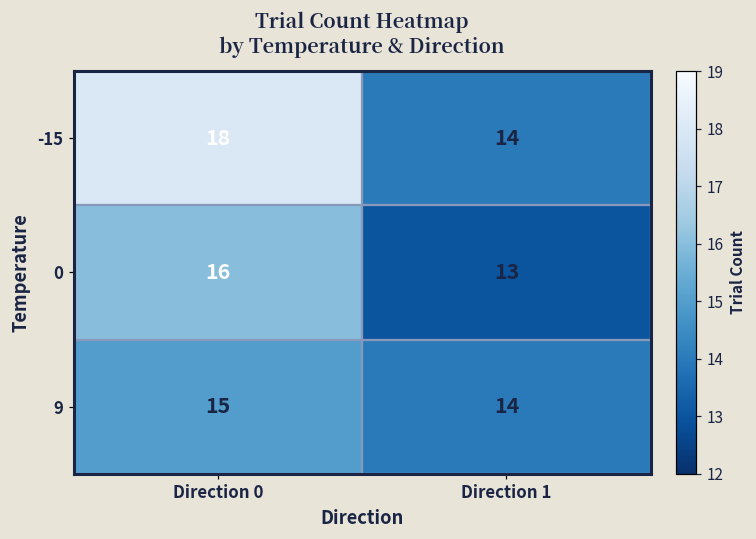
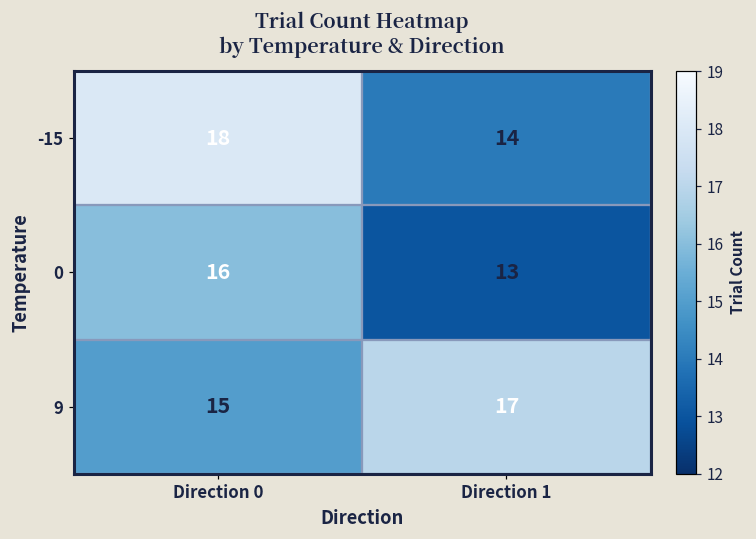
9, Direction 1: 14 -> 17
